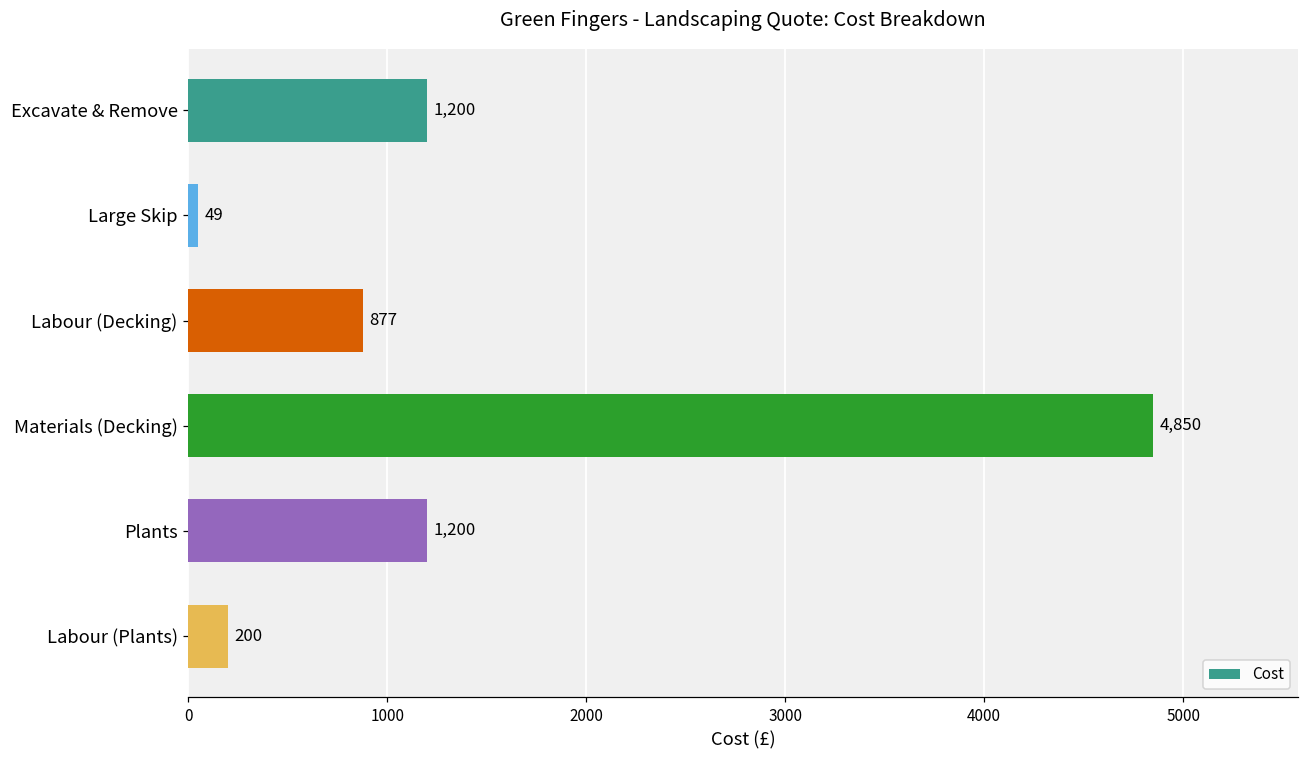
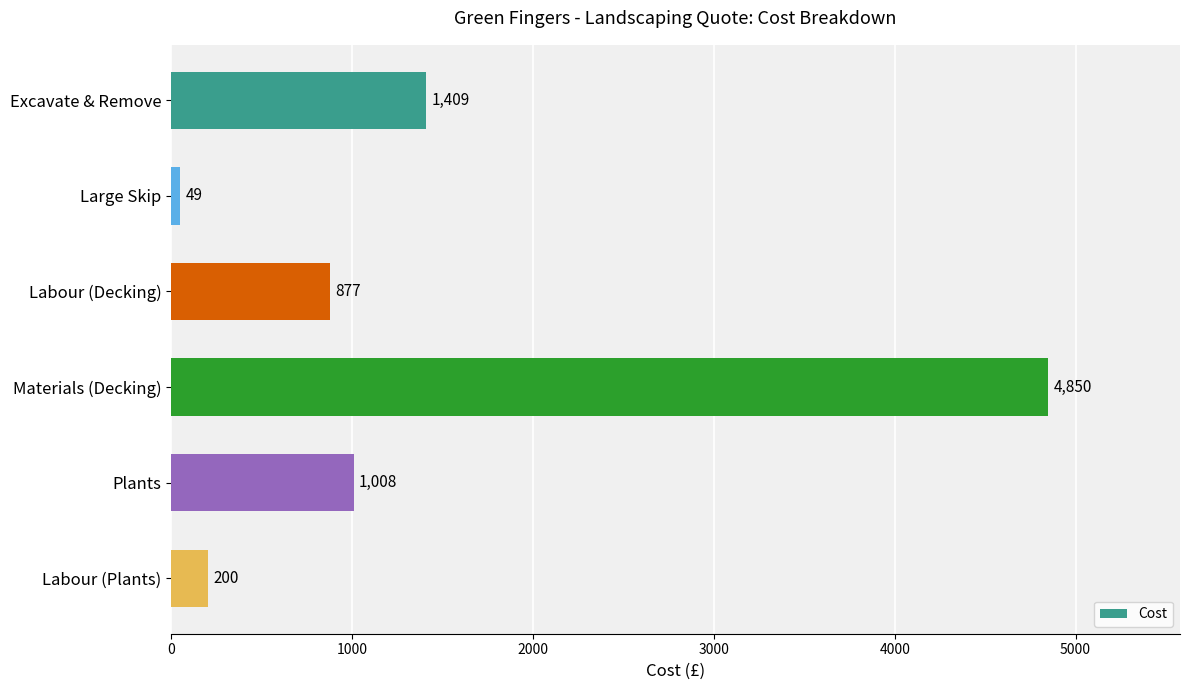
Excavate & Remove: 1,200 -> 1,409
Plants: 1,200 -> 1,008
